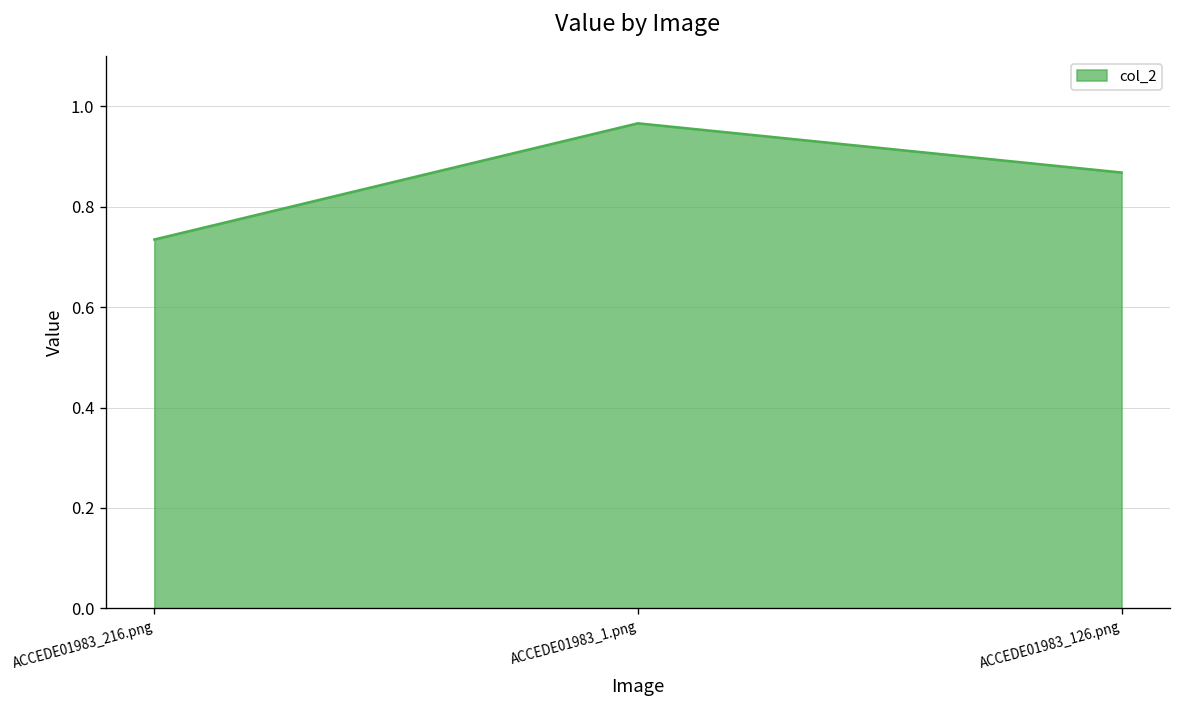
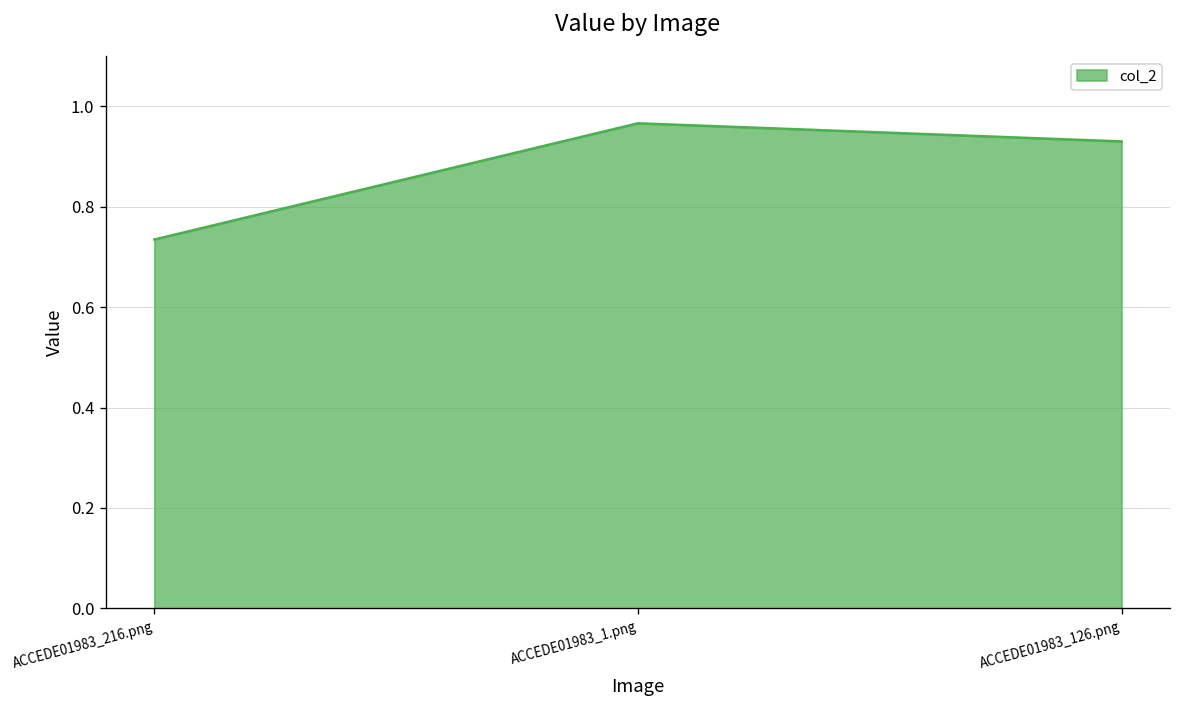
ACCEDE01983_126.png: 0.87 -> 0.93
